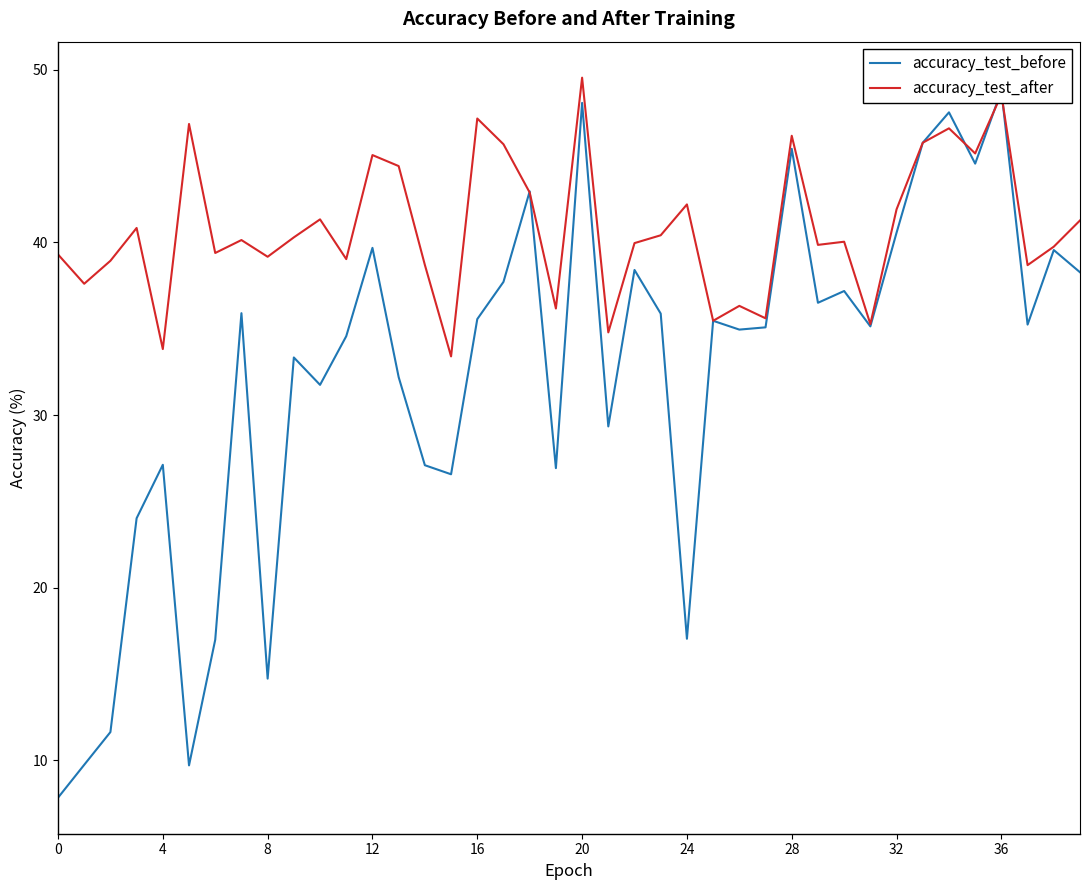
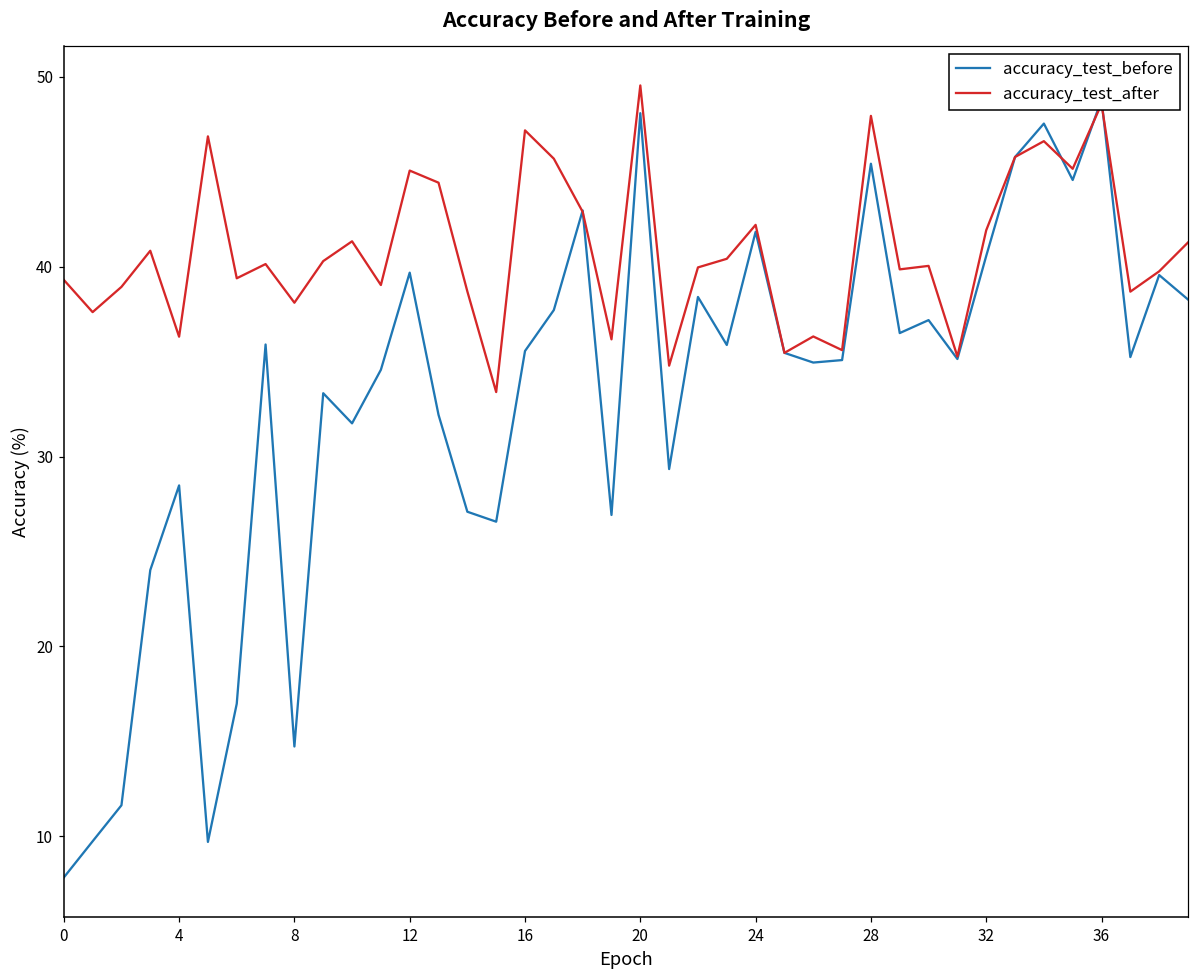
accuracy_test_before, 4: 27.1 -> 28.5
accuracy_test_after, 4: 33.8 -> 36.3
accuracy_test_after, 8: 39.2 -> 38.1
accuracy_test_before, 24: 17.0 -> 41.8
accuracy_test_after, 28: 46.2 -> 47.9
